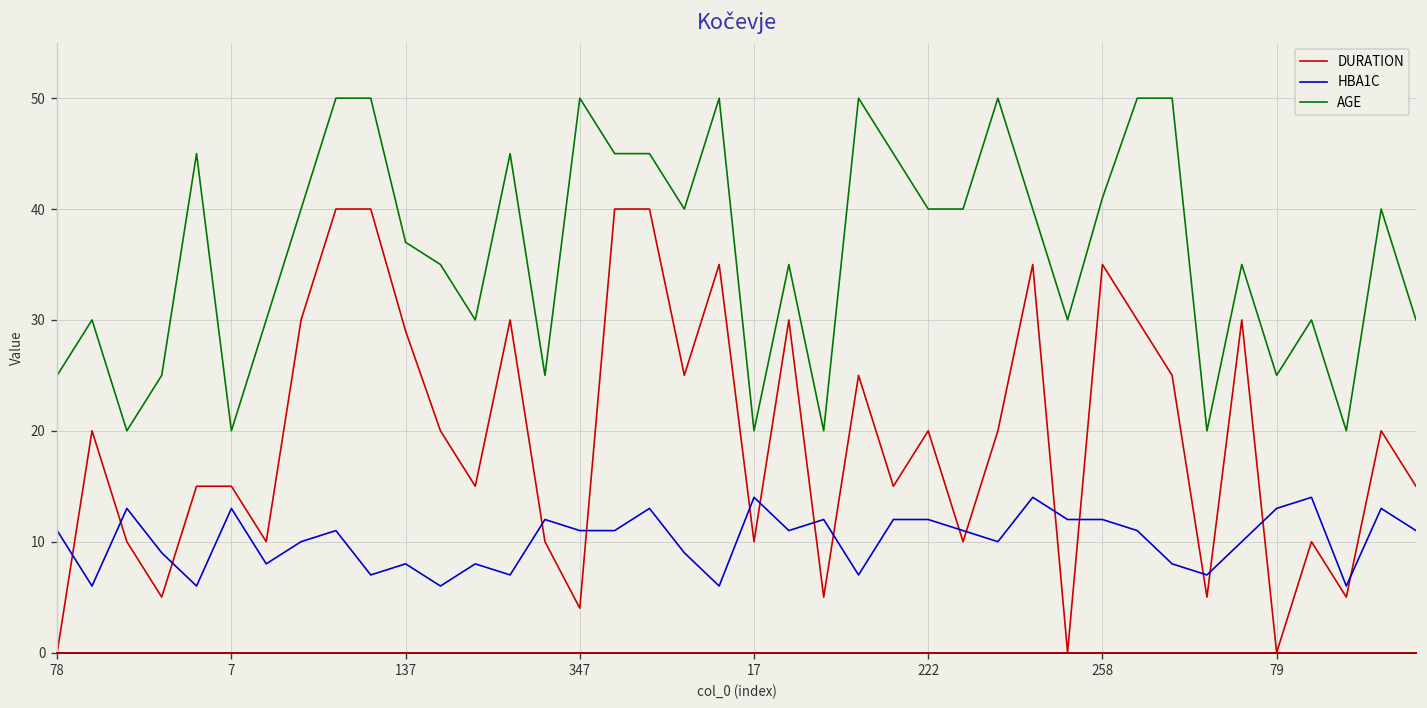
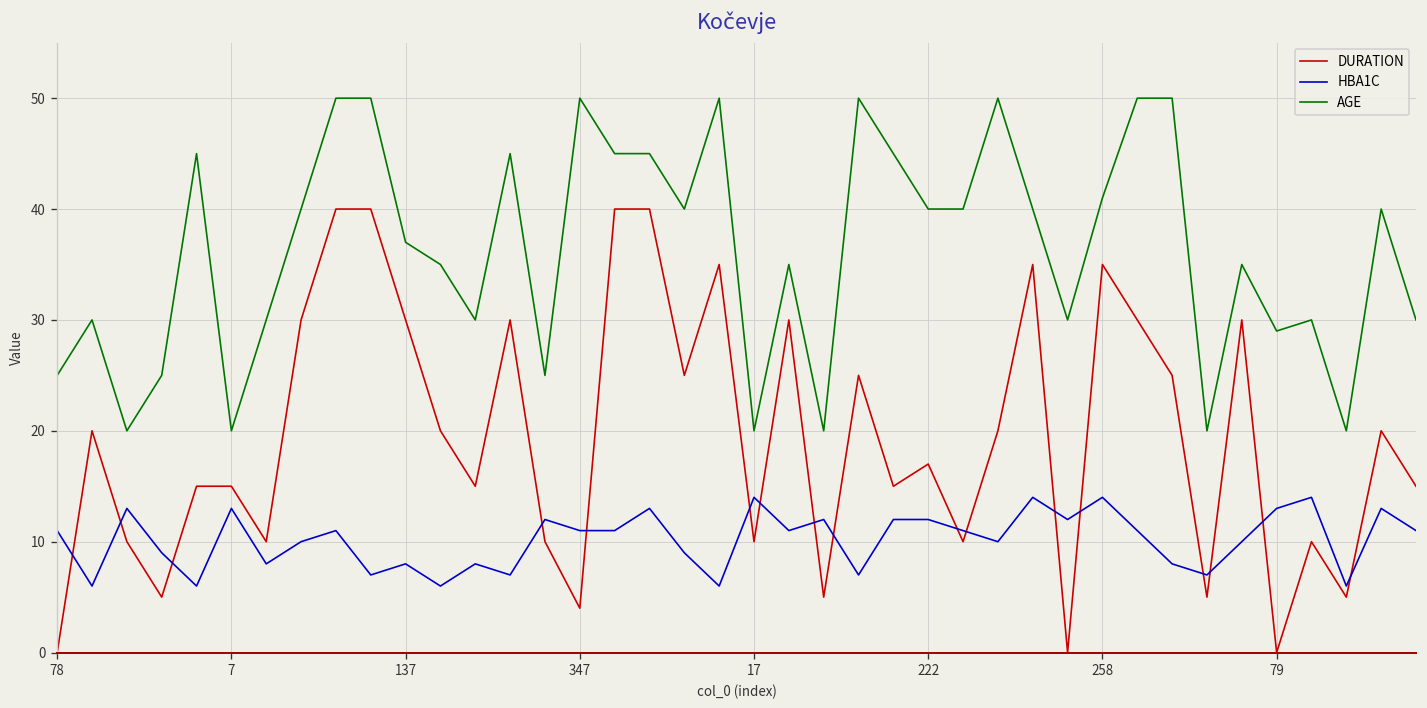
DURATION, 137: 29 -> 30
DURATION, 222: 20 -> 17
HBA1C, 258: 12 -> 14
AGE, 79: 25 -> 29
